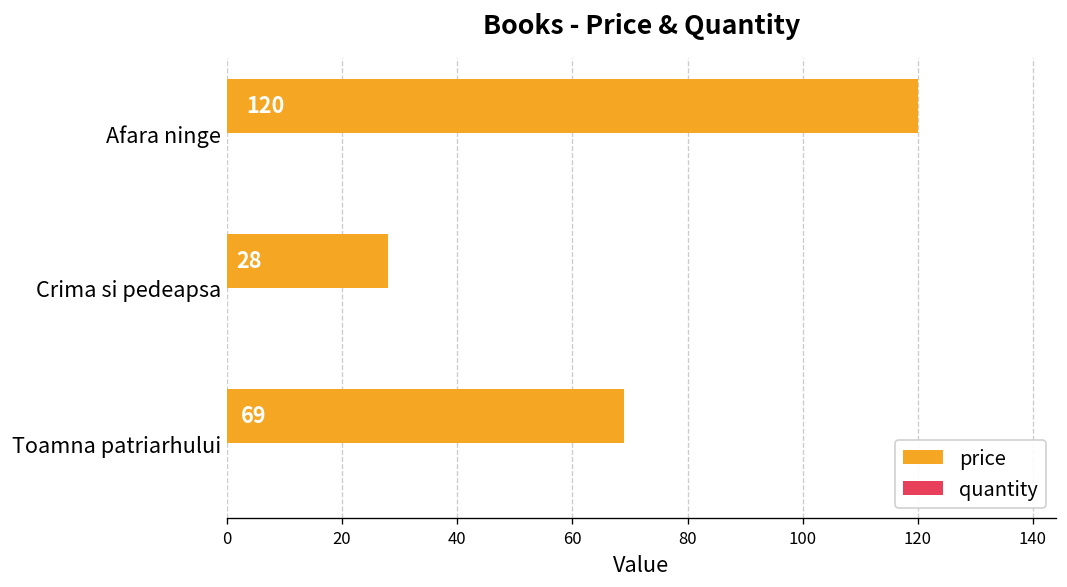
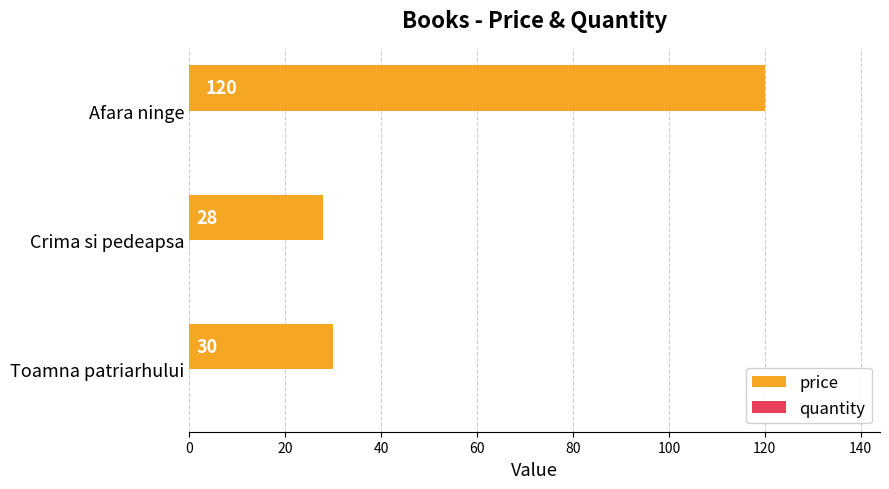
price, Toamna patriarhului: 69 -> 30
